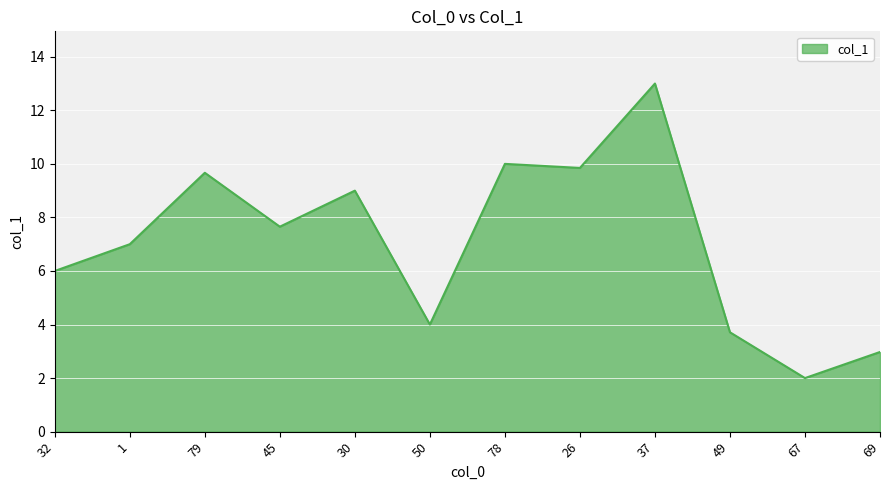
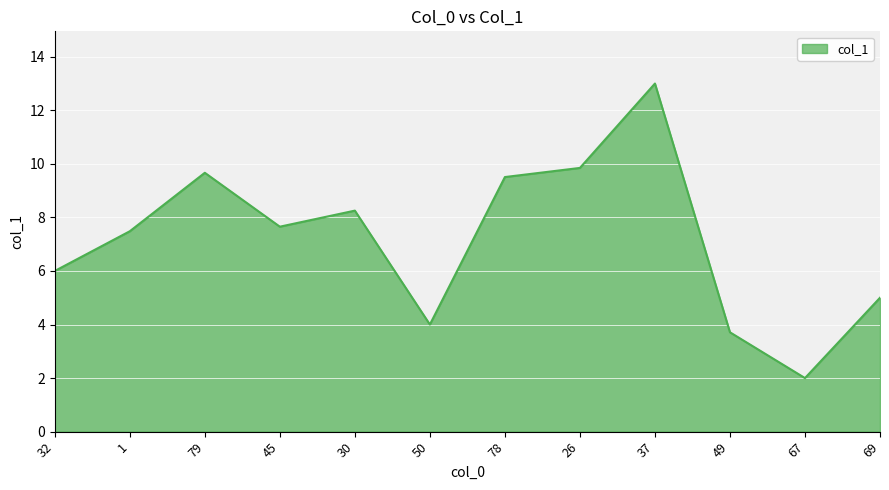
1: 7.0 -> 7.5
30: 9.0 -> 8.3
78: 10.0 -> 9.5
69: 3.0 -> 5.0
